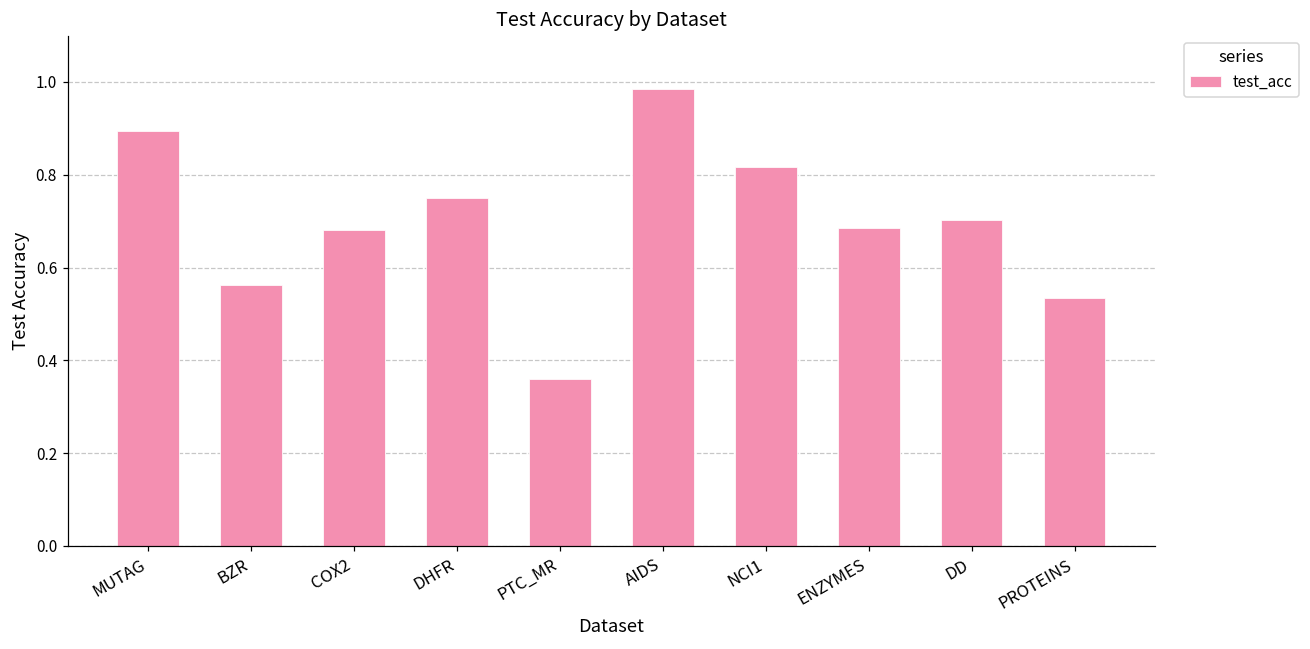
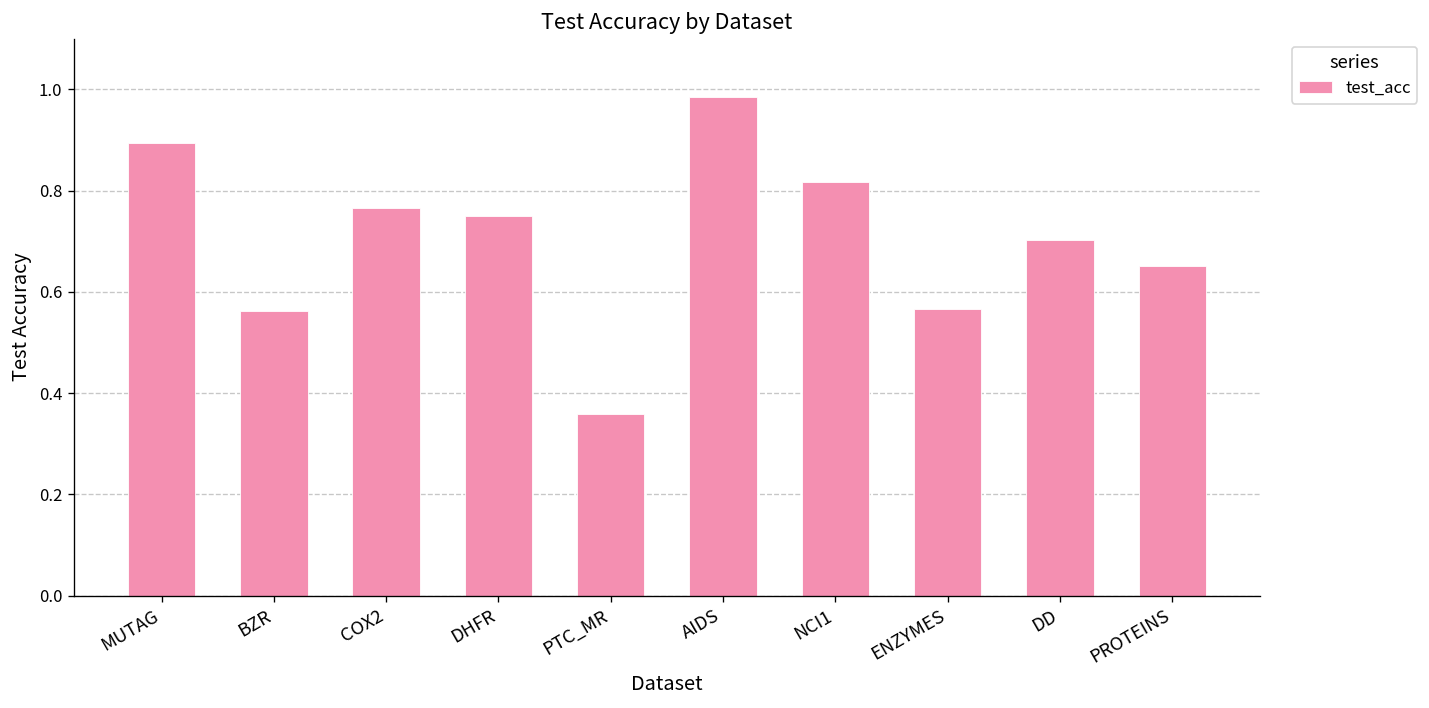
COX2: 0.68 -> 0.77
ENZYMES: 0.69 -> 0.57
PROTEINS: 0.53 -> 0.65
